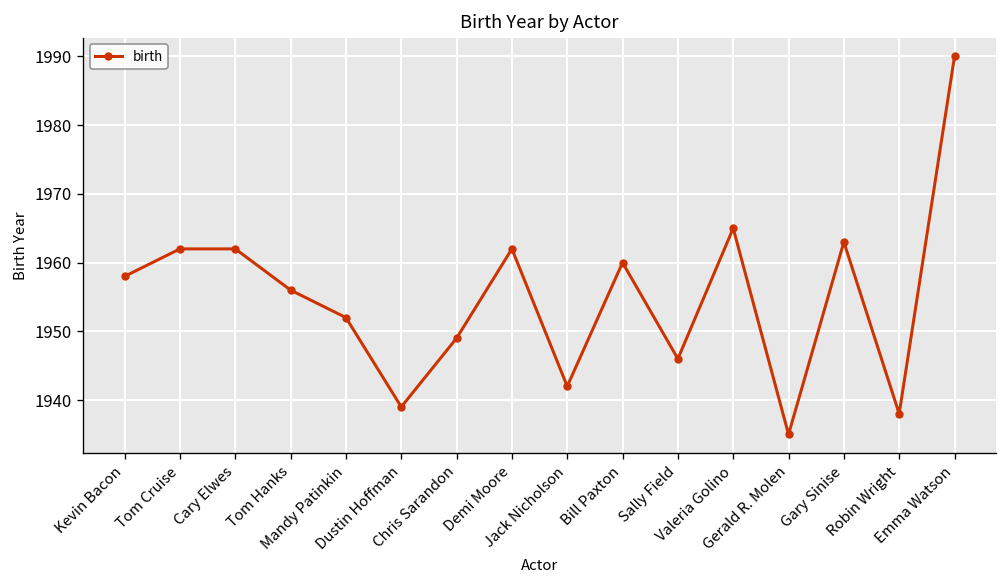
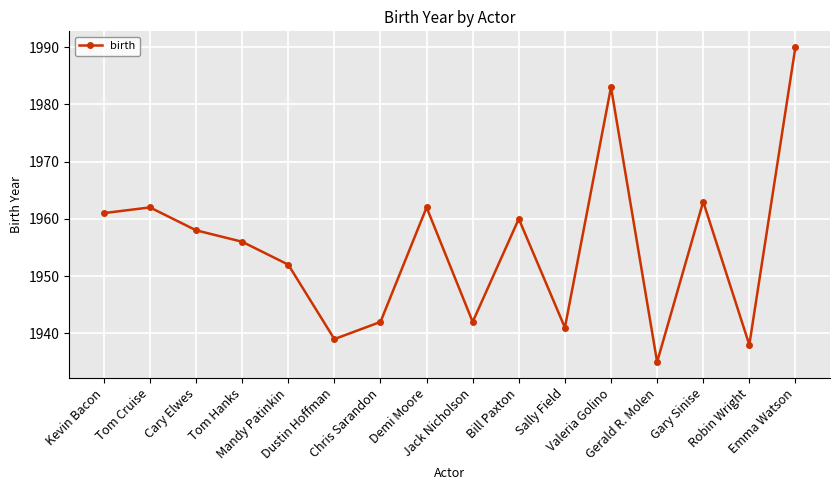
Kevin Bacon: 1958 -> 1961
Cary Elwes: 1962 -> 1958
Chris Sarandon: 1949 -> 1942
Sally Field: 1946 -> 1941
Valeria Golino: 1965 -> 1983
